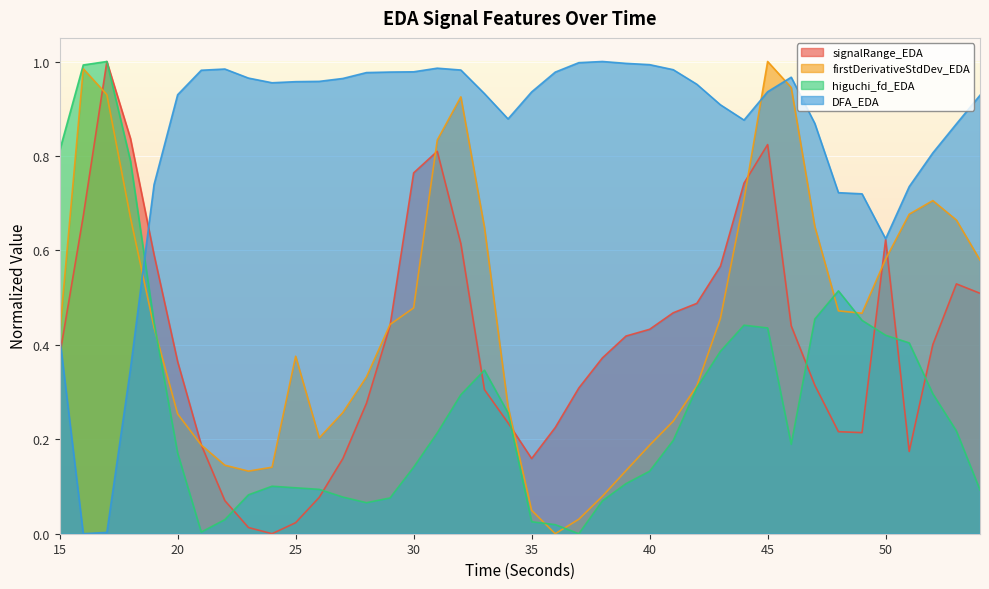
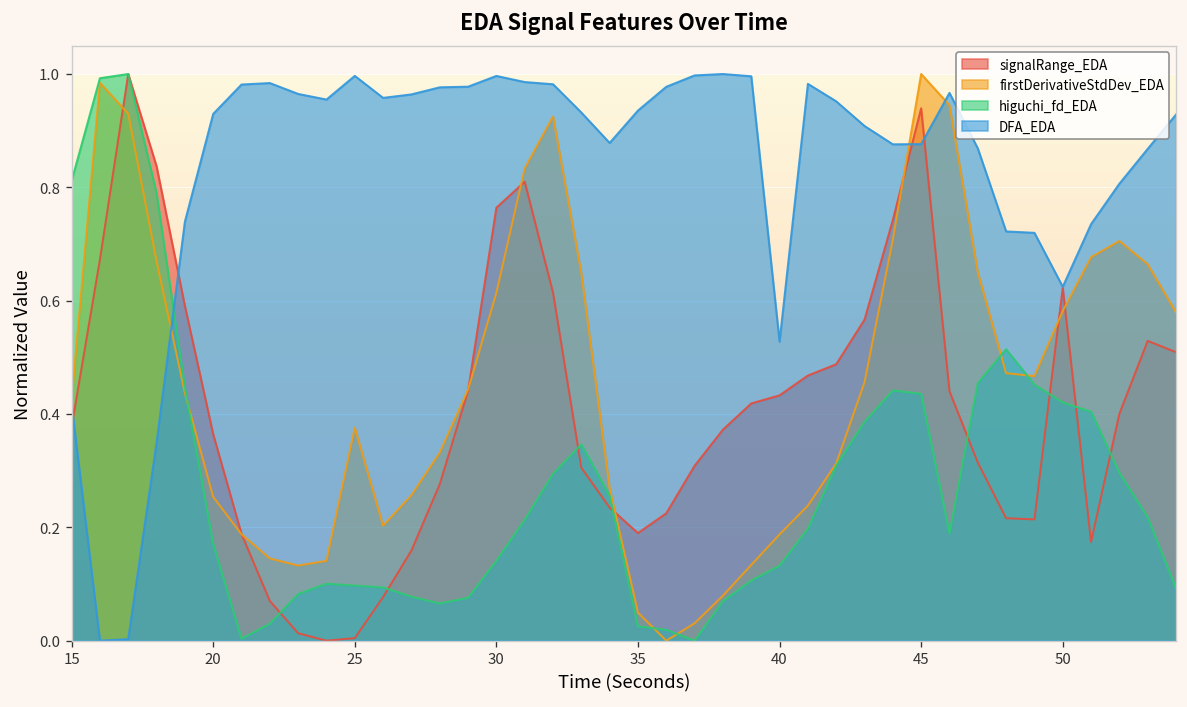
signalRange_EDA, 25: 0.02 -> 0.00
DFA_EDA, 25: 0.96 -> 1.00
firstDerivativeStdDev_EDA, 30: 0.48 -> 0.61
DFA_EDA, 30: 0.98 -> 1.00
signalRange_EDA, 35: 0.16 -> 0.19
DFA_EDA, 40: 0.99 -> 0.53
signalRange_EDA, 45: 0.82 -> 0.94
DFA_EDA, 45: 0.94 -> 0.88
